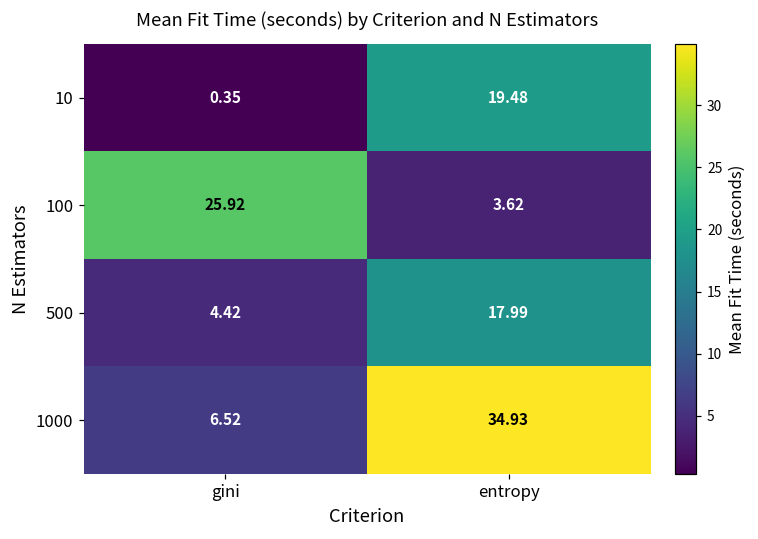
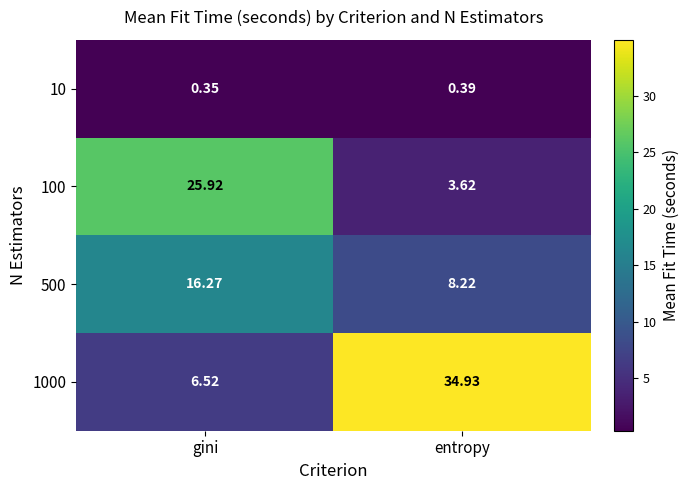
10, entropy: 19.48 -> 0.39
500, gini: 4.42 -> 16.27
500, entropy: 17.99 -> 8.22
